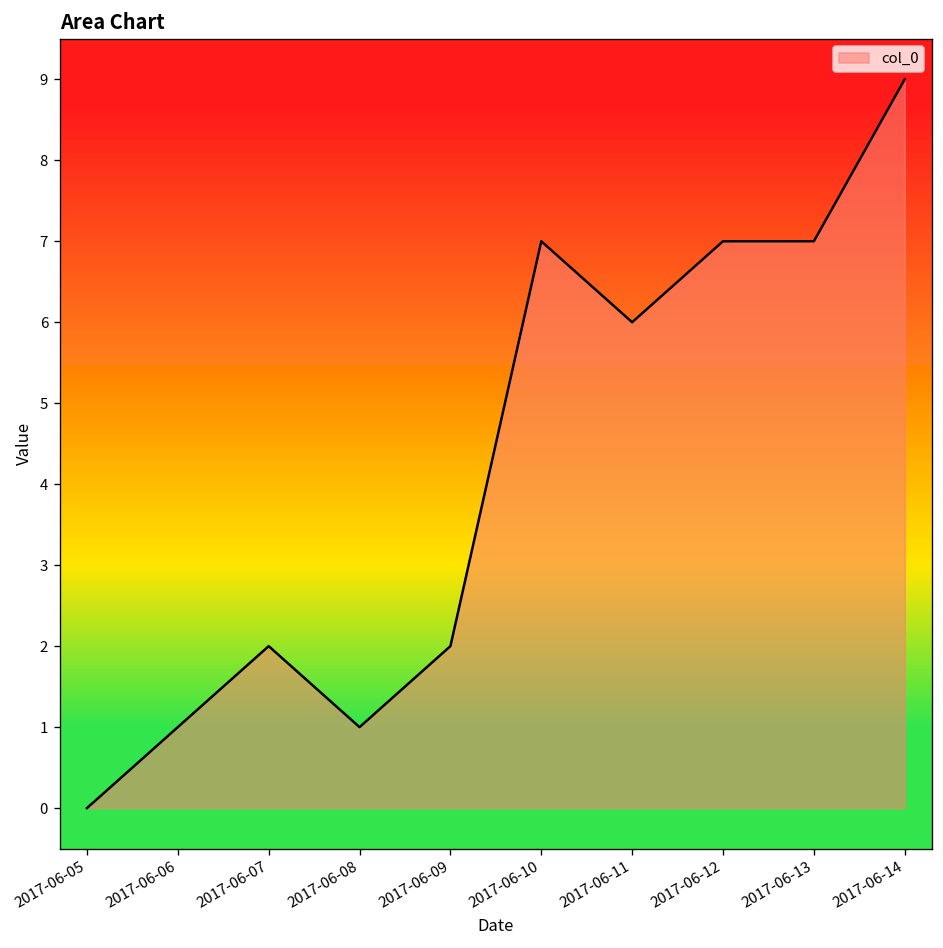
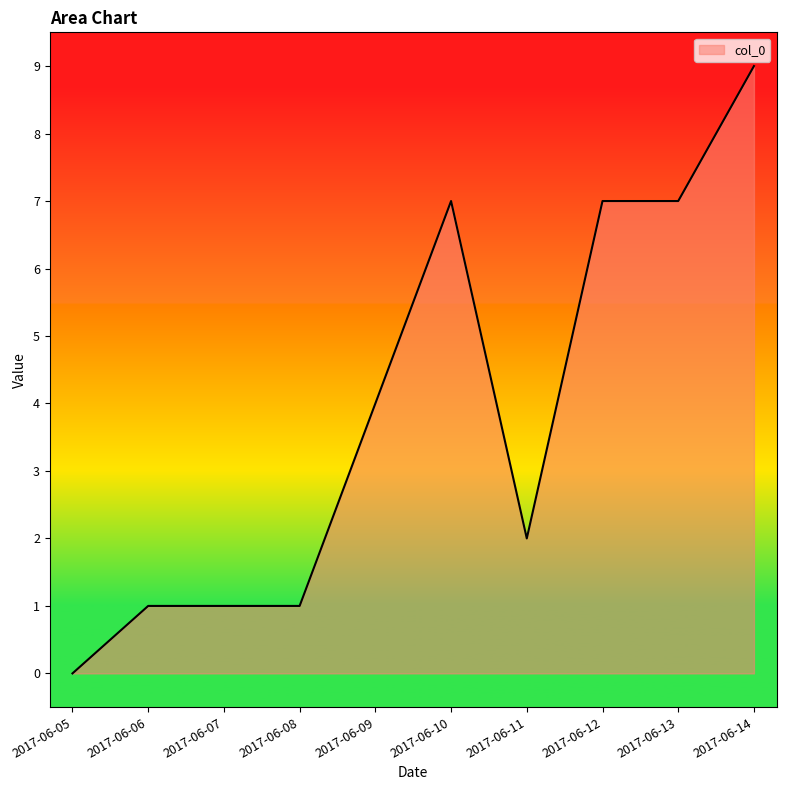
2017-06-07: 2 -> 1
2017-06-09: 2 -> 4
2017-06-11: 6 -> 2
